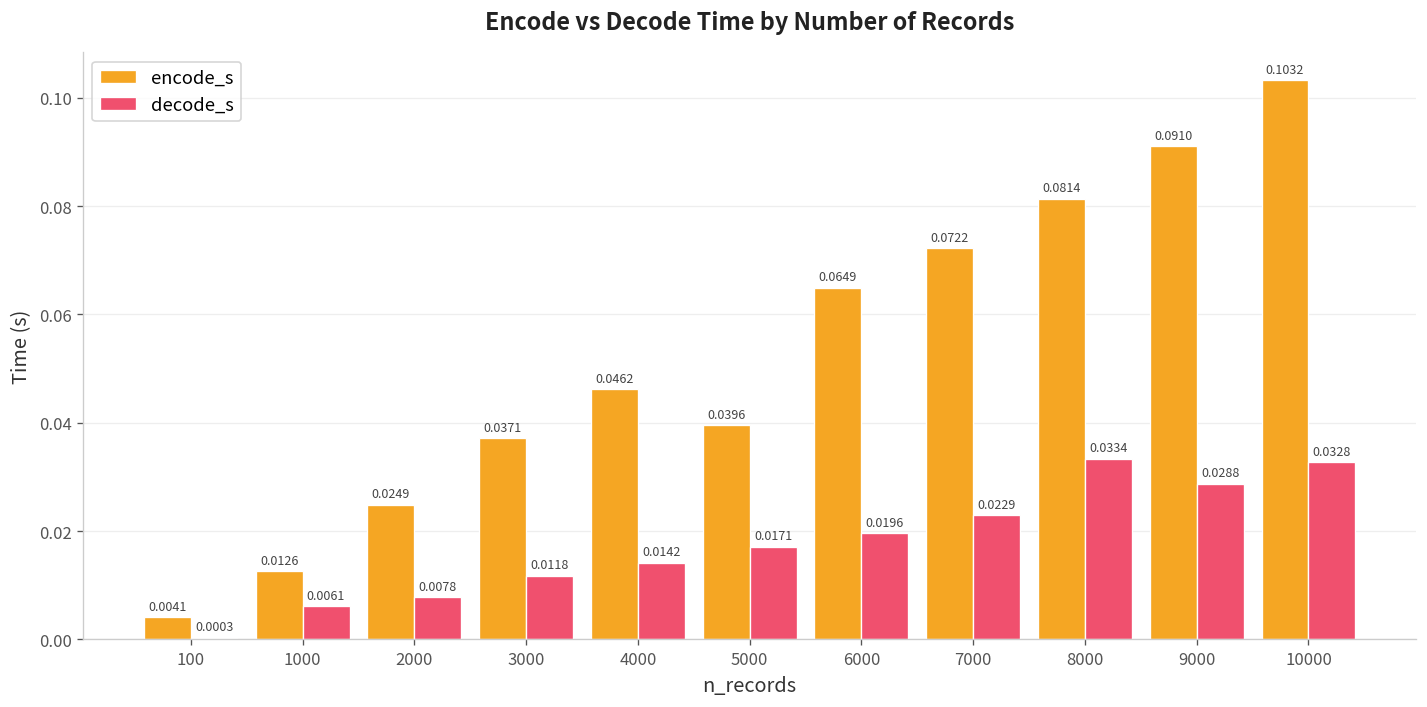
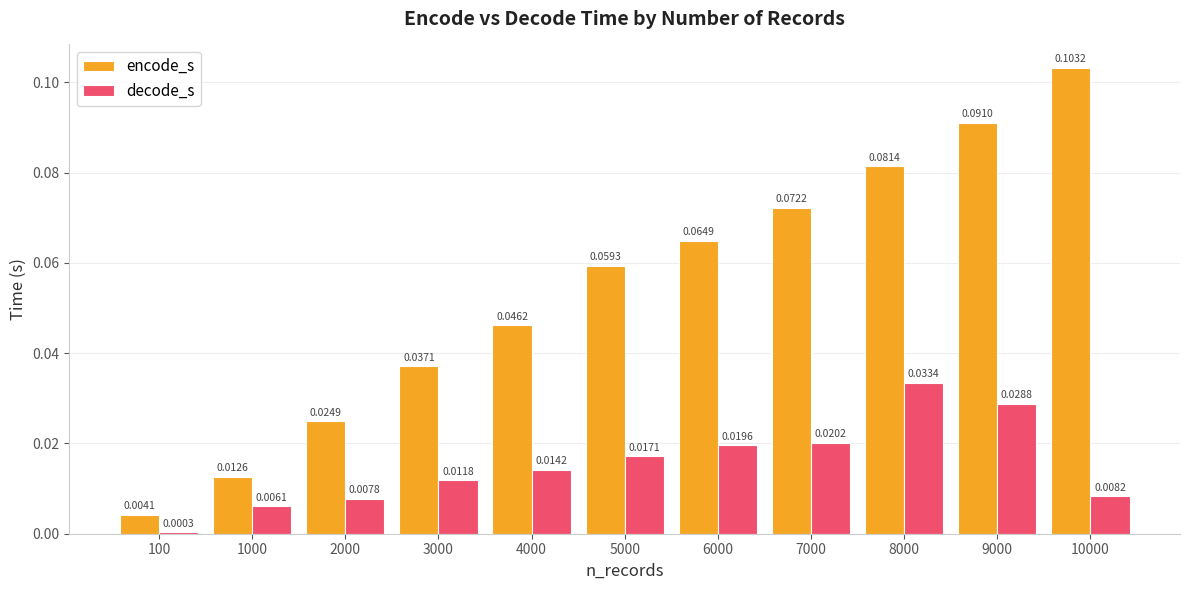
encode_s, 5000: 0.0396 -> 0.0593
decode_s, 7000: 0.0229 -> 0.0202
decode_s, 10000: 0.0328 -> 0.0082
